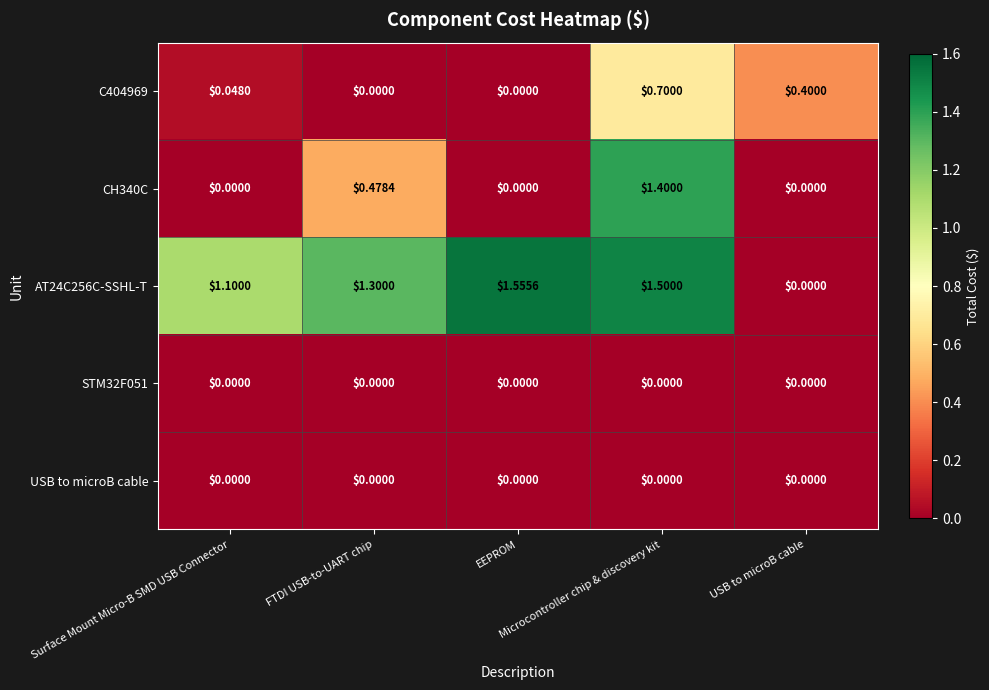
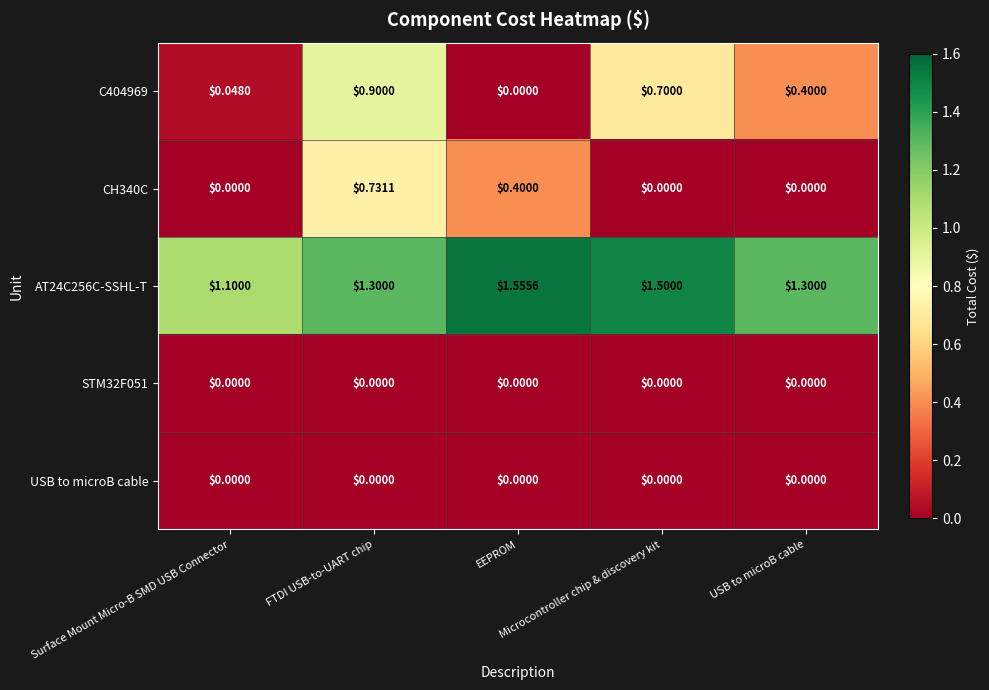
C404969, FTDI USB-to-UART chip: $0.0000 -> $0.9000
CH340C, FTDI USB-to-UART chip: $0.4784 -> $0.7311
CH340C, EEPROM: $0.0000 -> $0.4000
CH340C, Microcontroller chip & discovery kit: $1.4000 -> $0.0000
AT24C256C-SSHL-T, USB to microB cable: $0.0000 -> $1.3000
